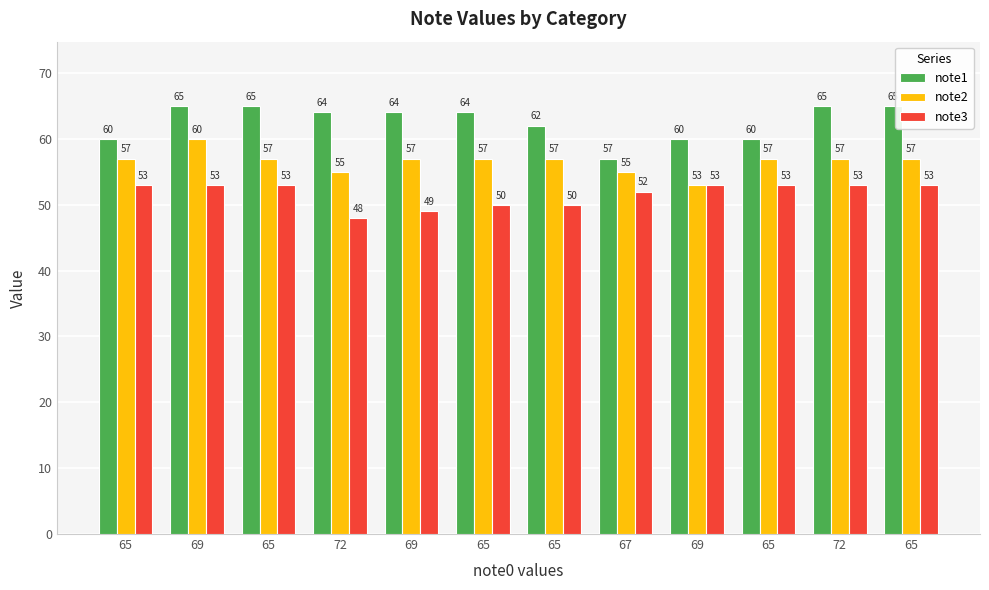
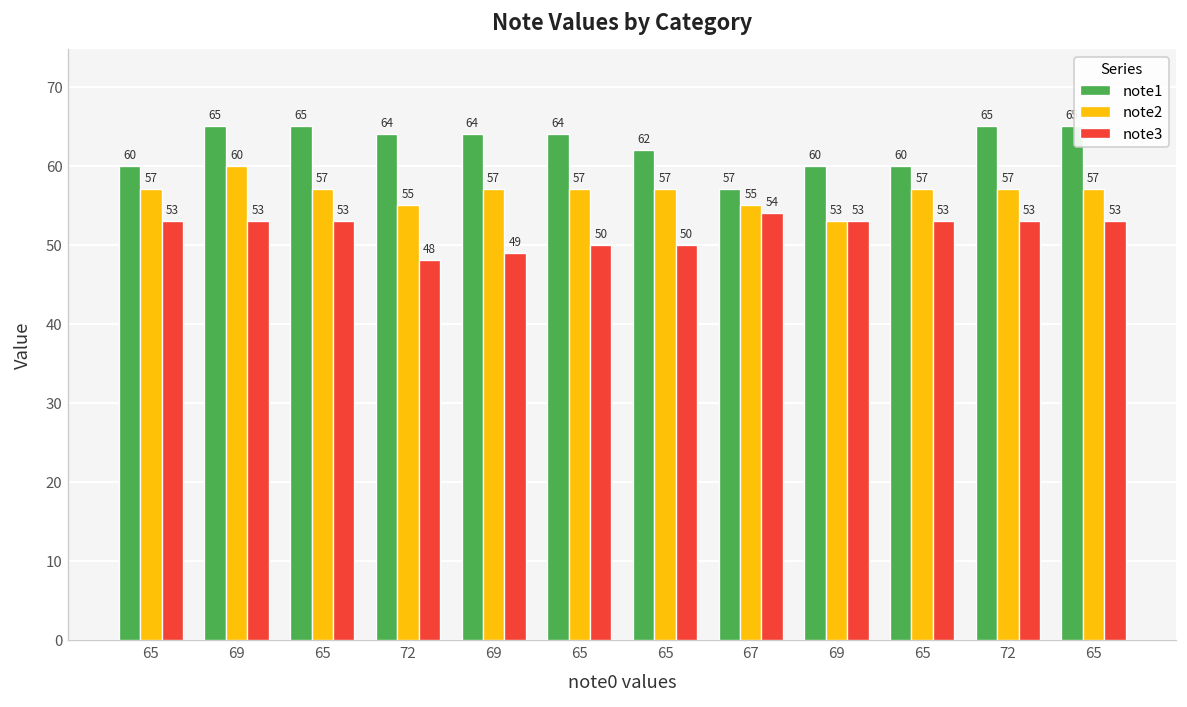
note3, 67: 52 -> 54
